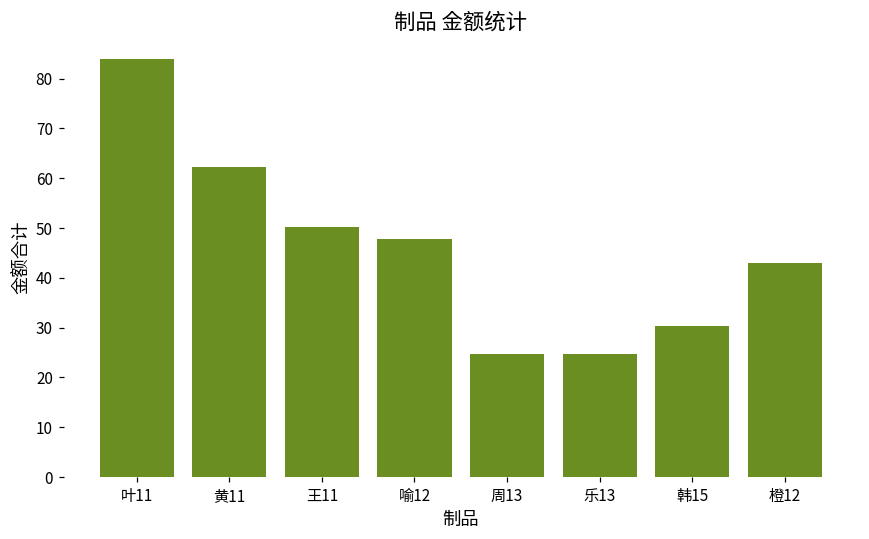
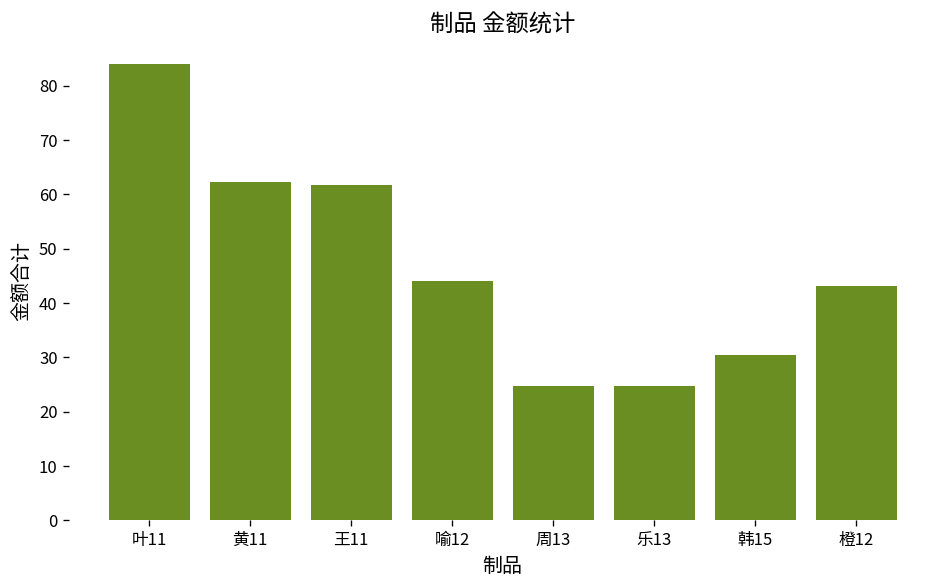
王11: 50 -> 62
喻12: 48 -> 44
